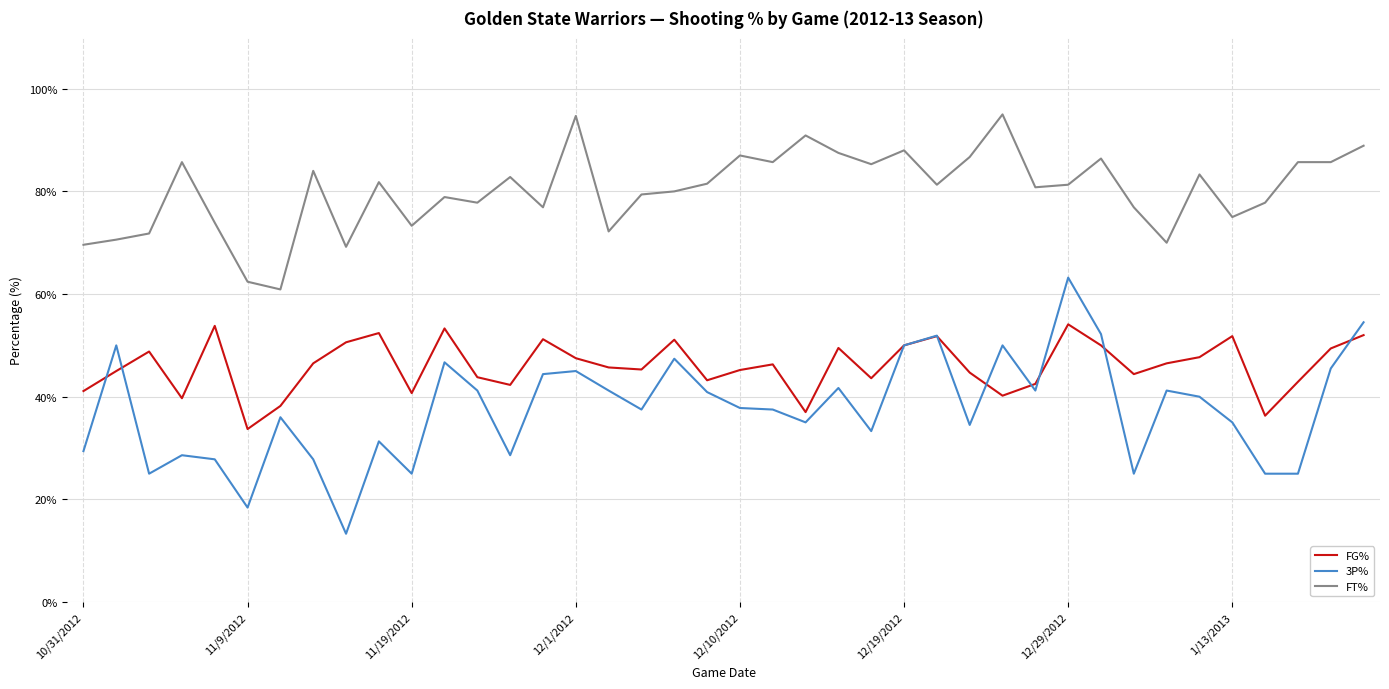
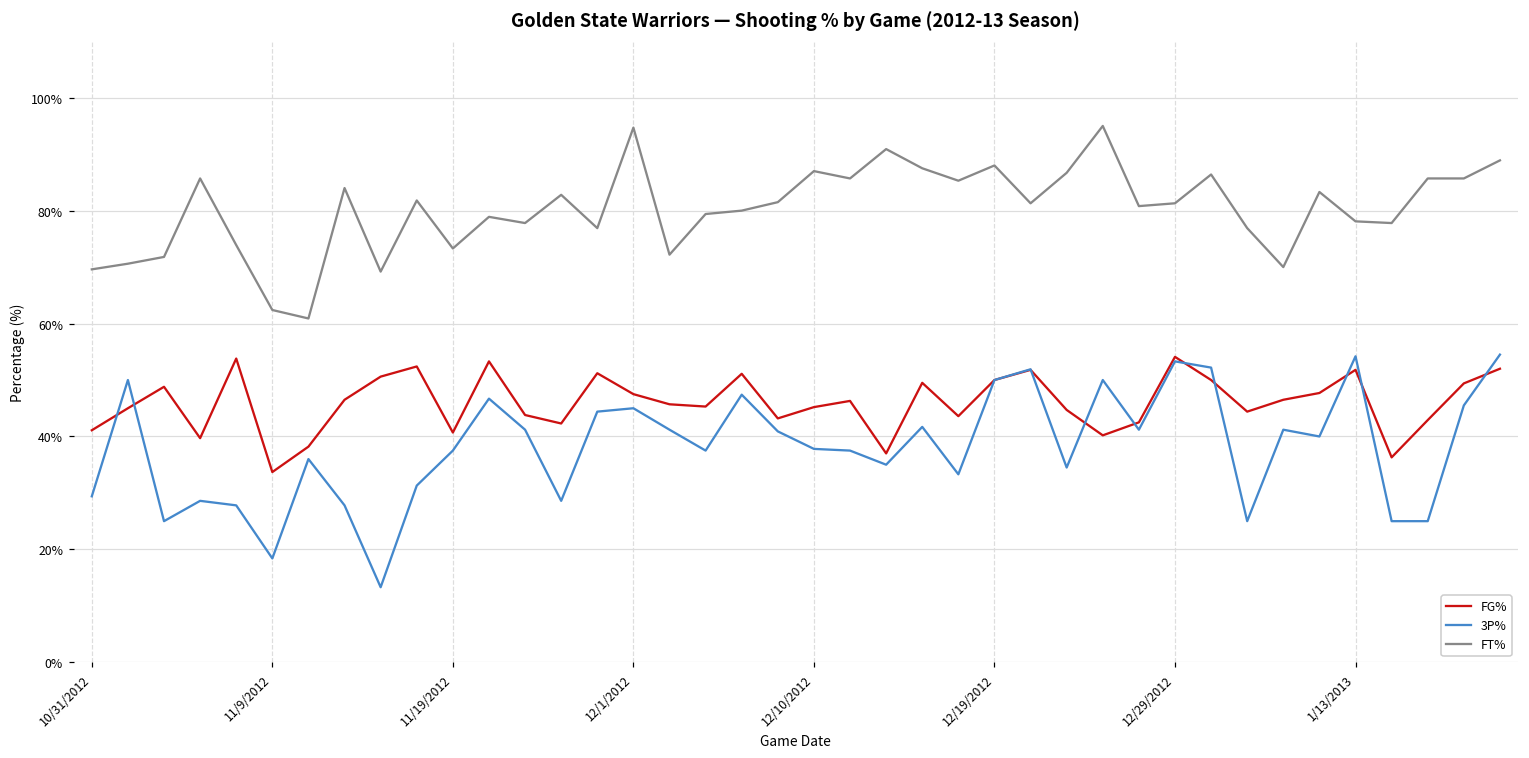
3P%, 11/19/2012: 25% -> 38%
3P%, 12/29/2012: 63% -> 53%
3P%, 1/13/2013: 35% -> 54%
FT%, 1/13/2013: 75% -> 78%
